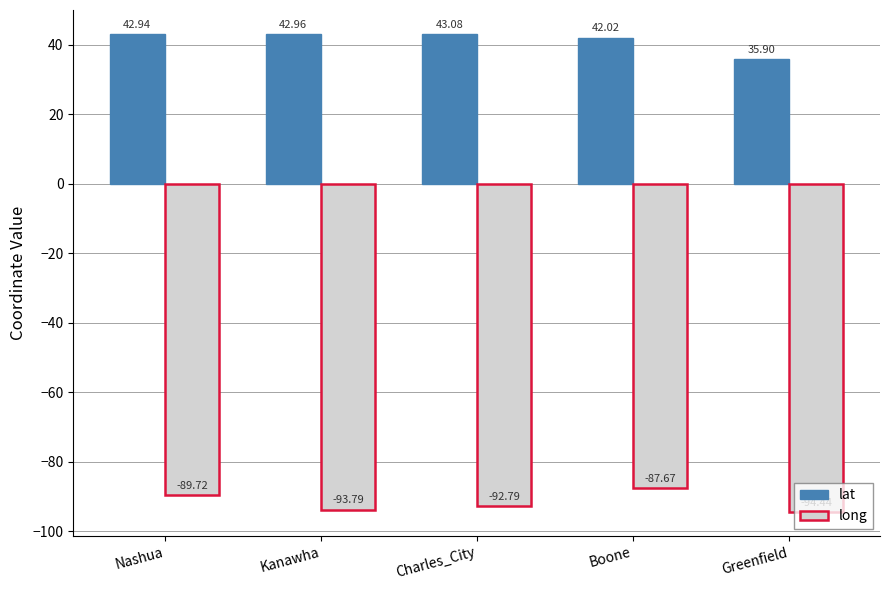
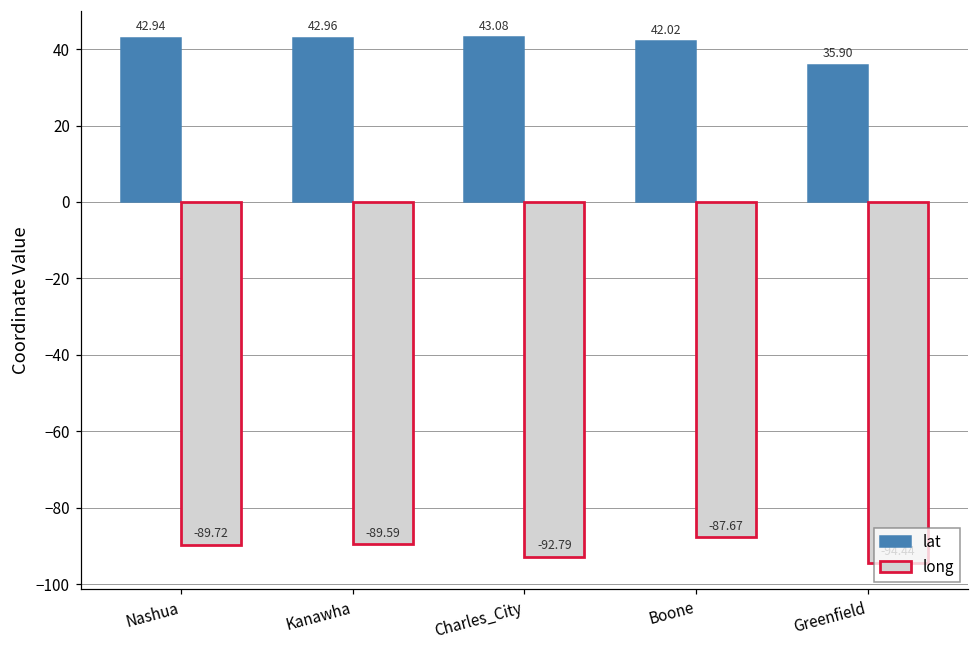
long, Kanawha: -93.79 -> -89.59
